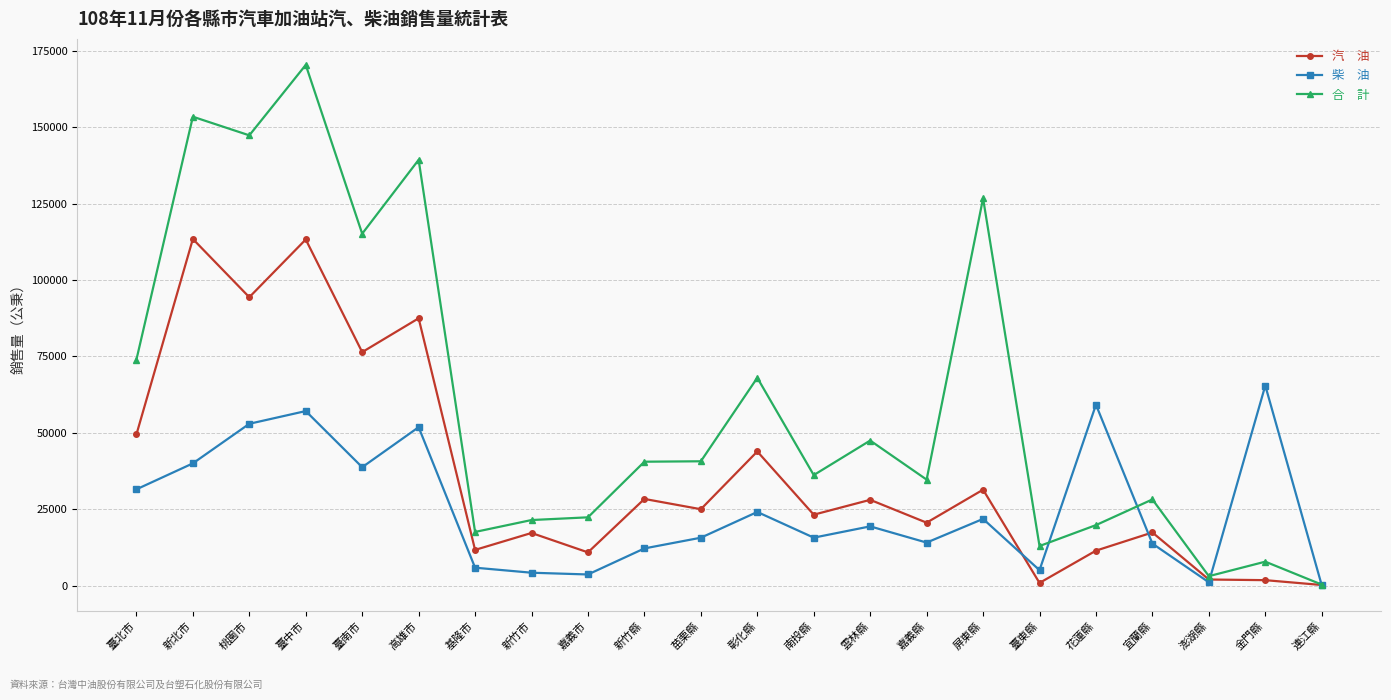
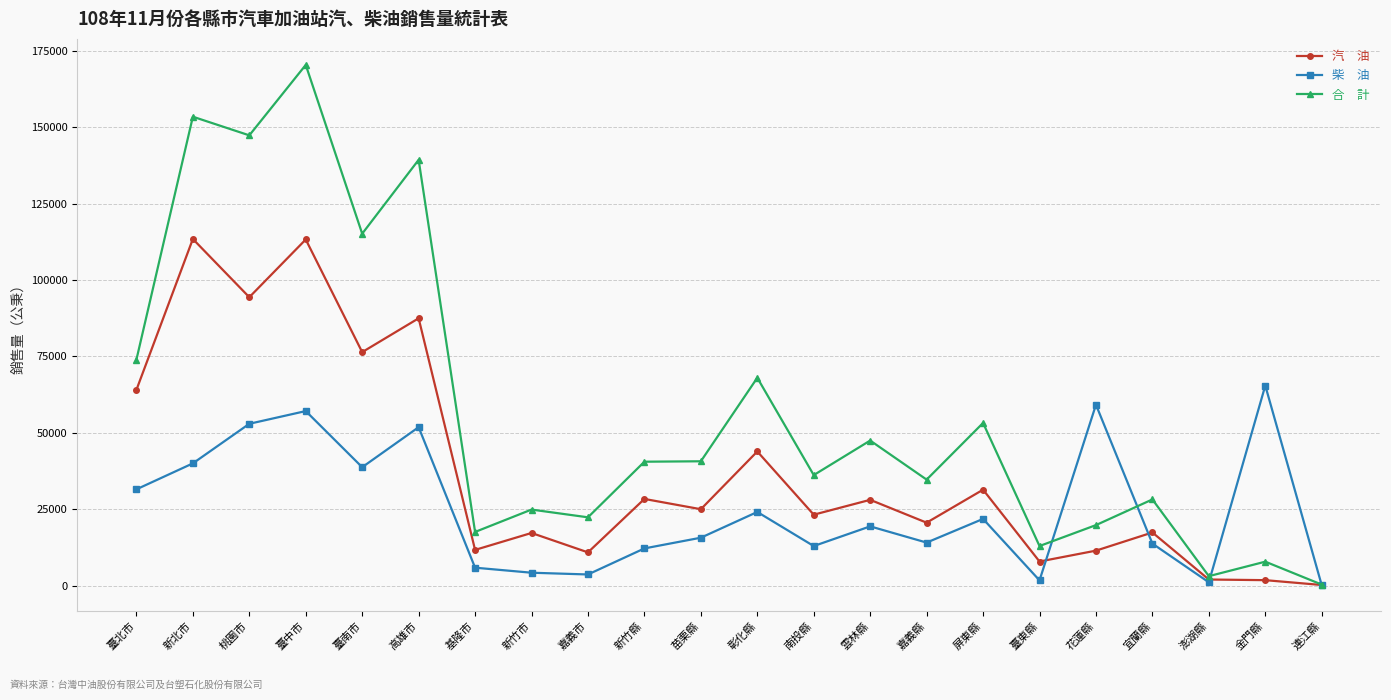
汽 油, 臺北市: 49000 -> 64000
合 計, 新竹市: 21000 -> 25000
柴 油, 南投縣: 16000 -> 13000
合 計, 屏東縣: 127000 -> 53000
汽 油, 臺東縣: 1000 -> 8000
柴 油, 臺東縣: 5000 -> 2000
